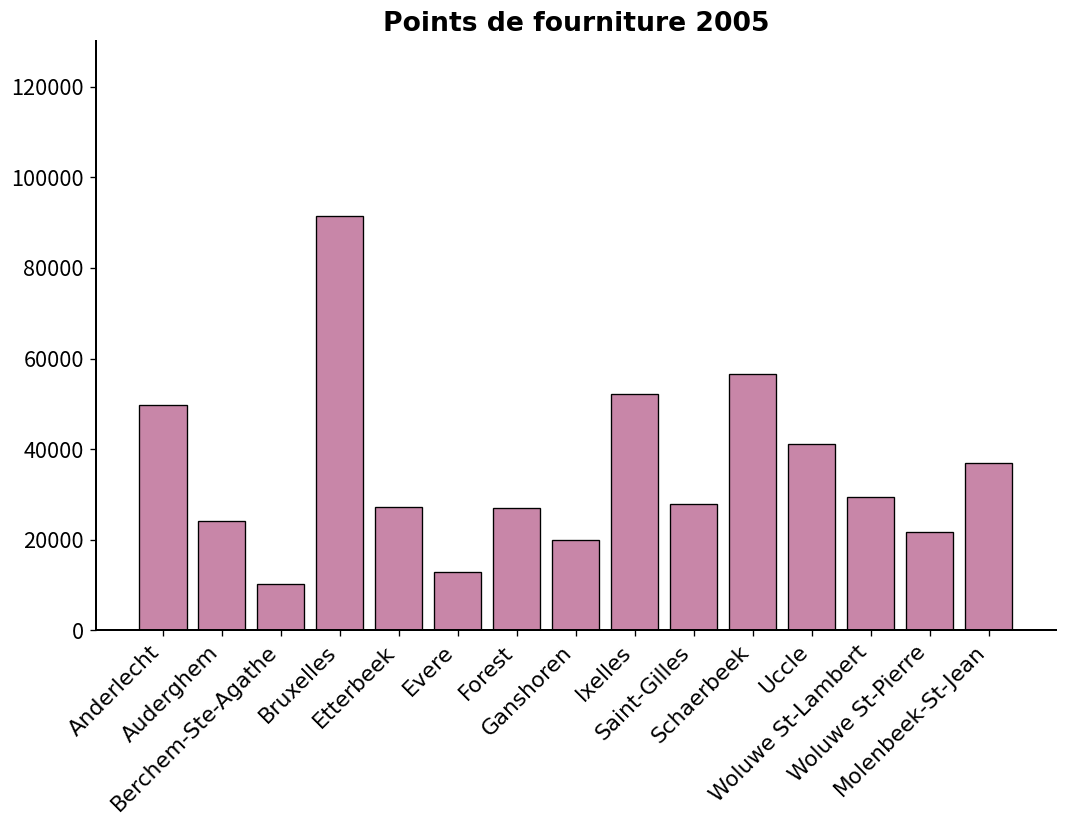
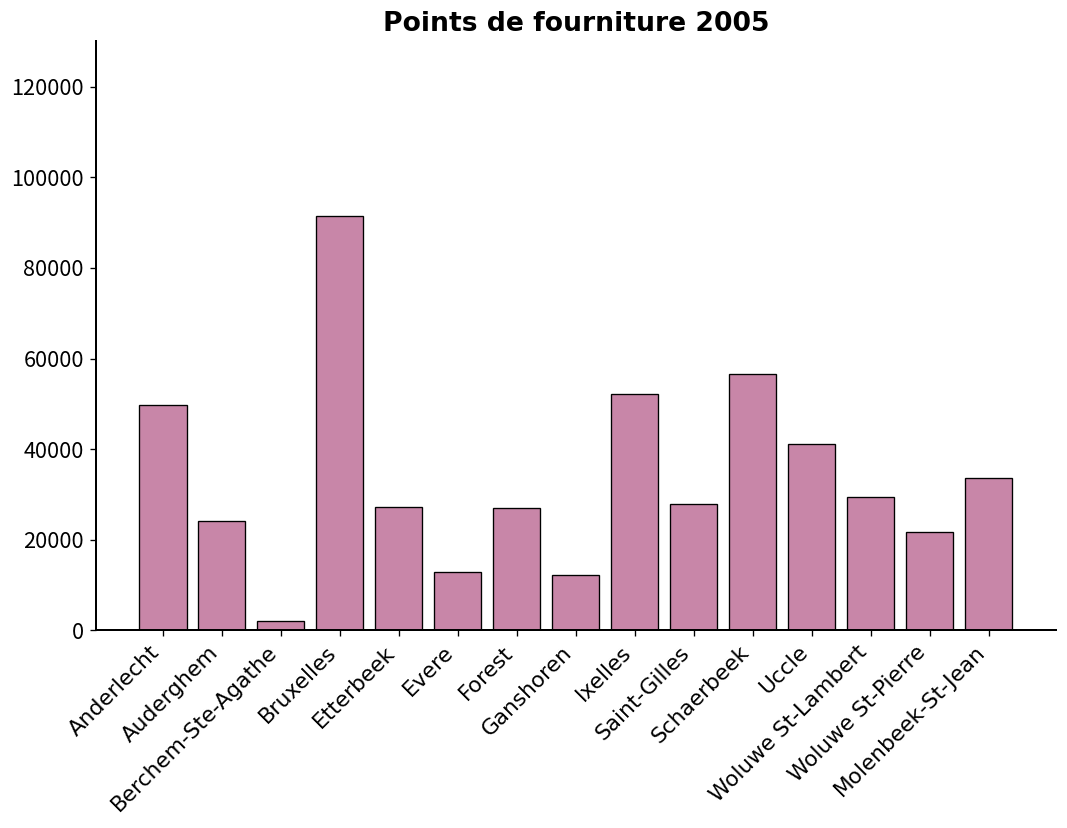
Berchem-Ste-Agathe: 10000 -> 2000
Ganshoren: 20000 -> 12000
Molenbeek-St-Jean: 37000 -> 34000
